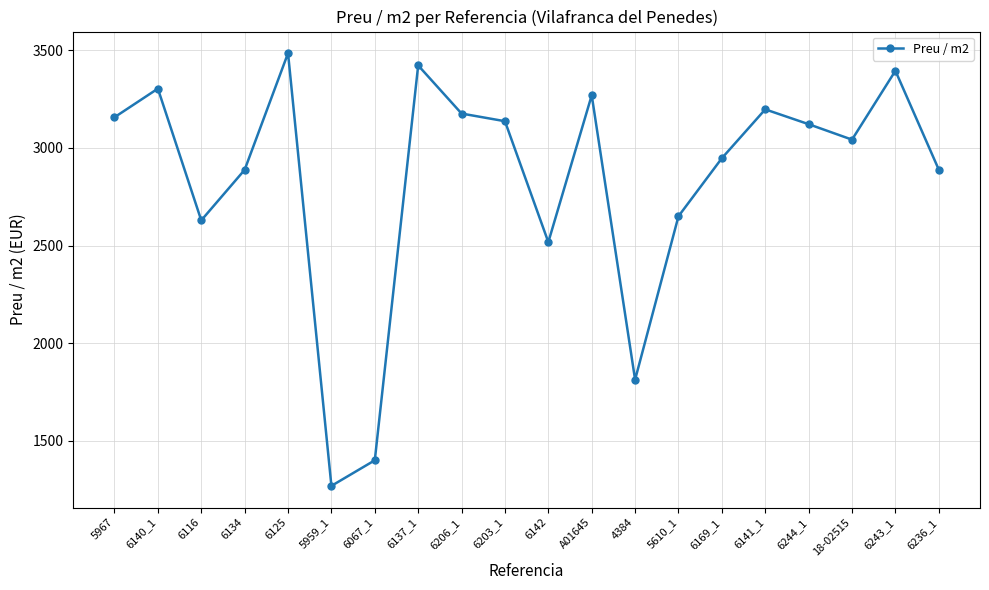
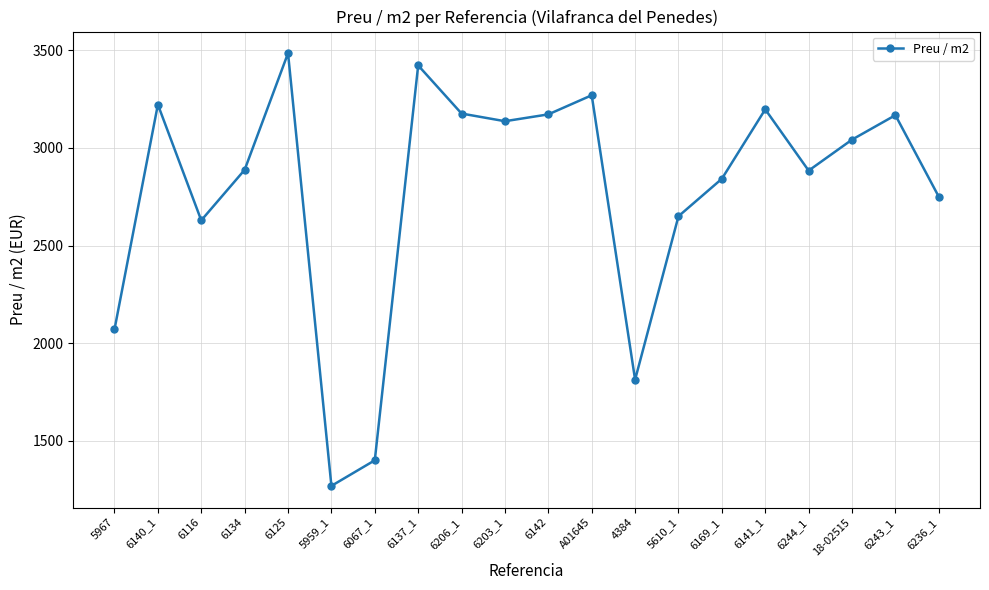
5967: 3160 -> 2070
6140_1: 3300 -> 3220
6142: 2520 -> 3170
6169_1: 2950 -> 2840
6244_1: 3120 -> 2880
6243_1: 3400 -> 3170
6236_1: 2890 -> 2750
